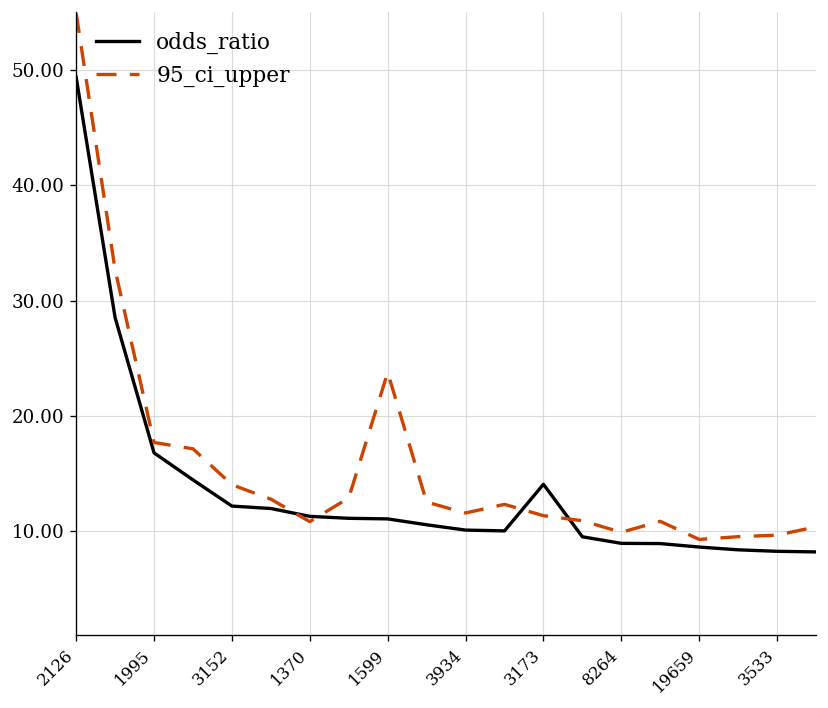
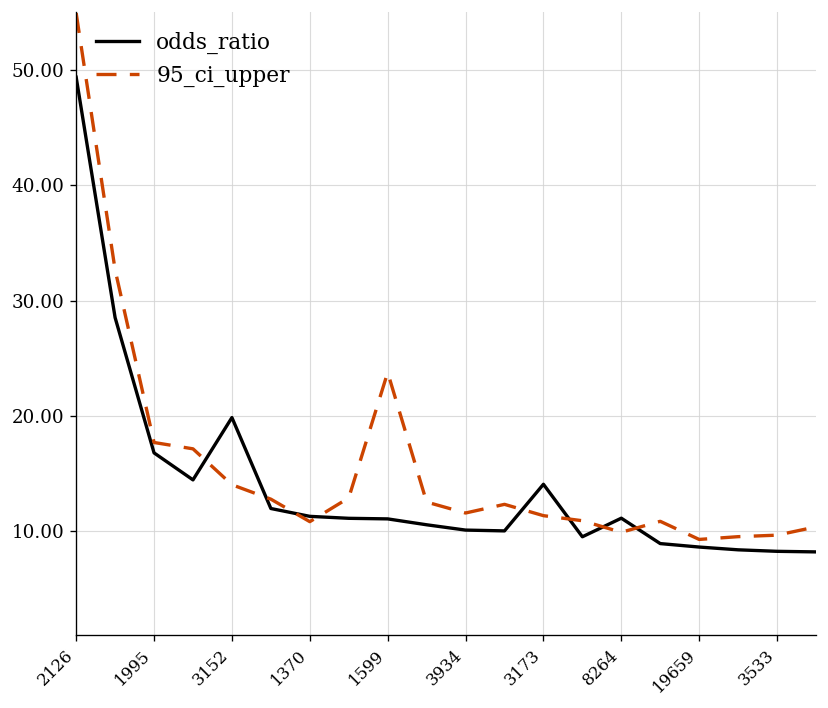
odds_ratio, 3152: 12 -> 20
odds_ratio, 8264: 9 -> 11
